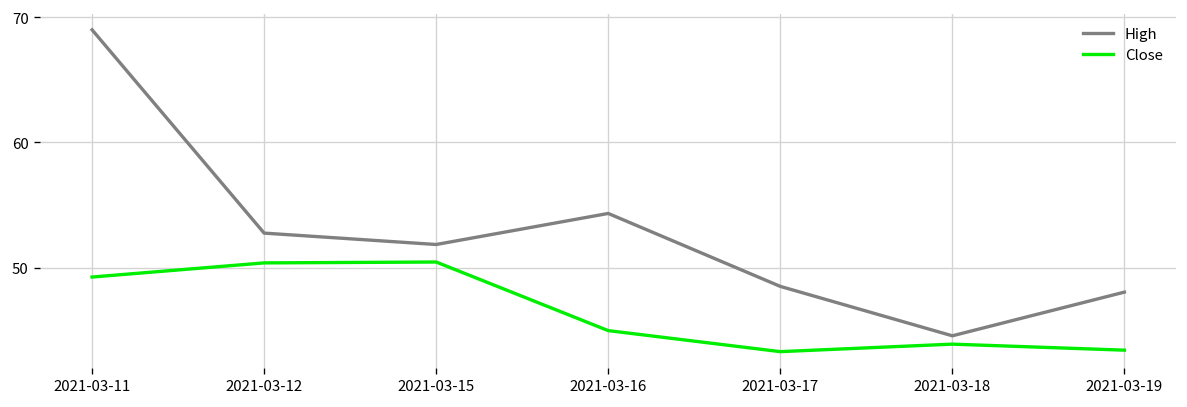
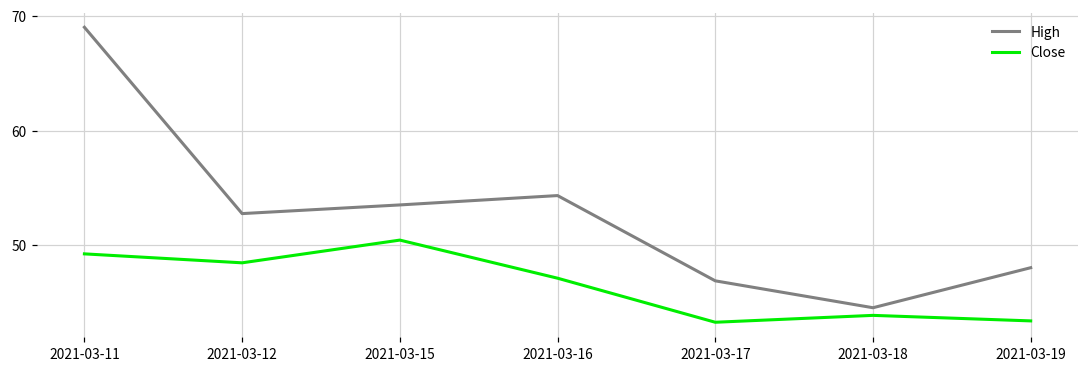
Close, 2021-03-12: 50.4 -> 48.5
High, 2021-03-15: 51.8 -> 53.5
Close, 2021-03-16: 45.0 -> 47.1
High, 2021-03-17: 48.5 -> 46.9
